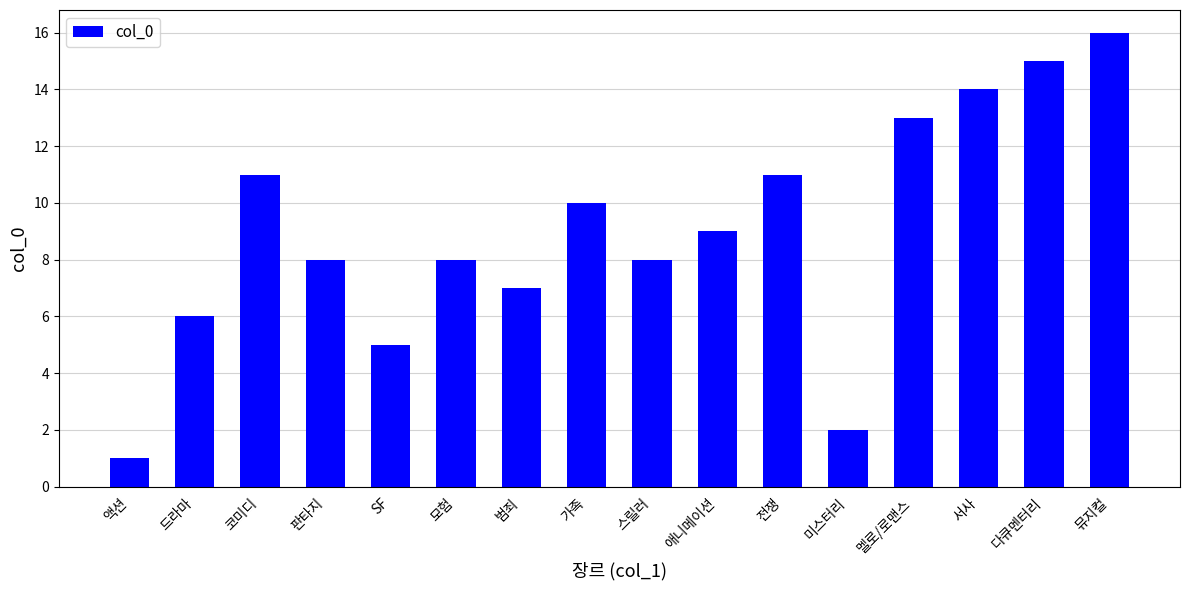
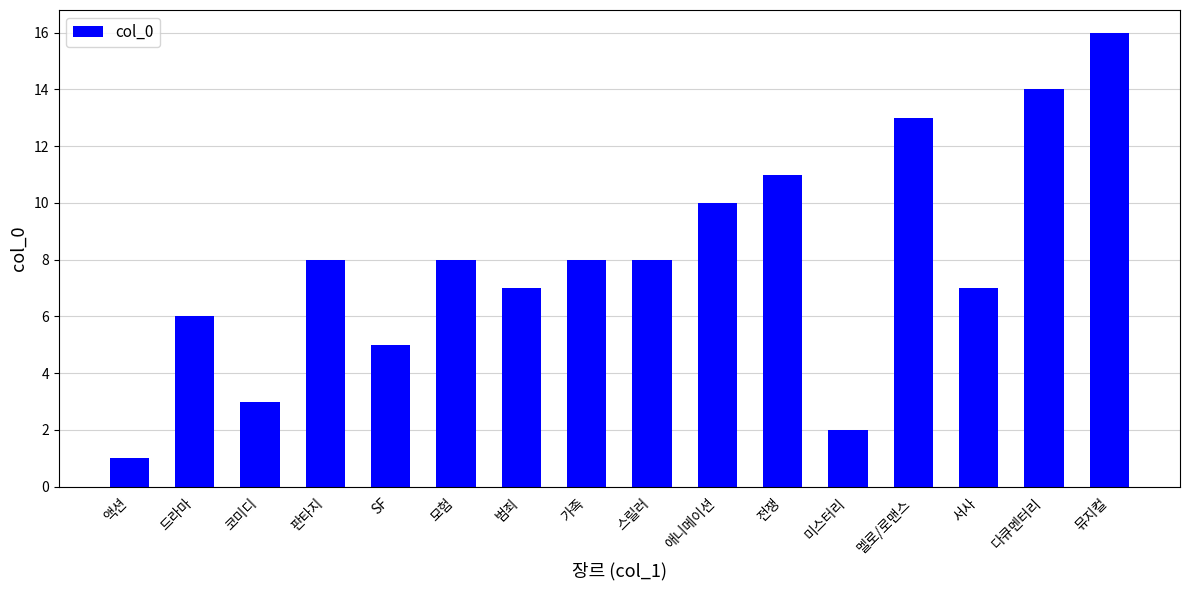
코미디: 11 -> 3
가족: 10 -> 8
애니메이션: 9 -> 10
서사: 14 -> 7
다큐멘터리: 15 -> 14
